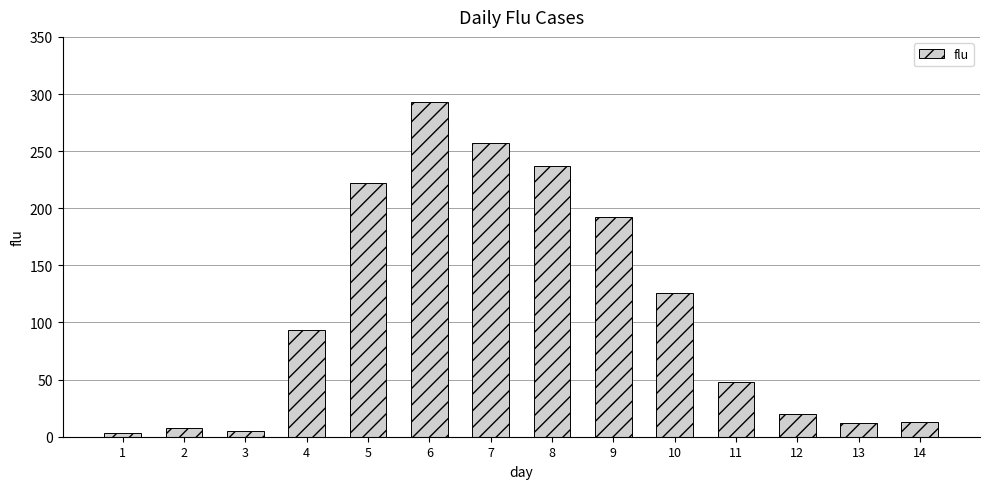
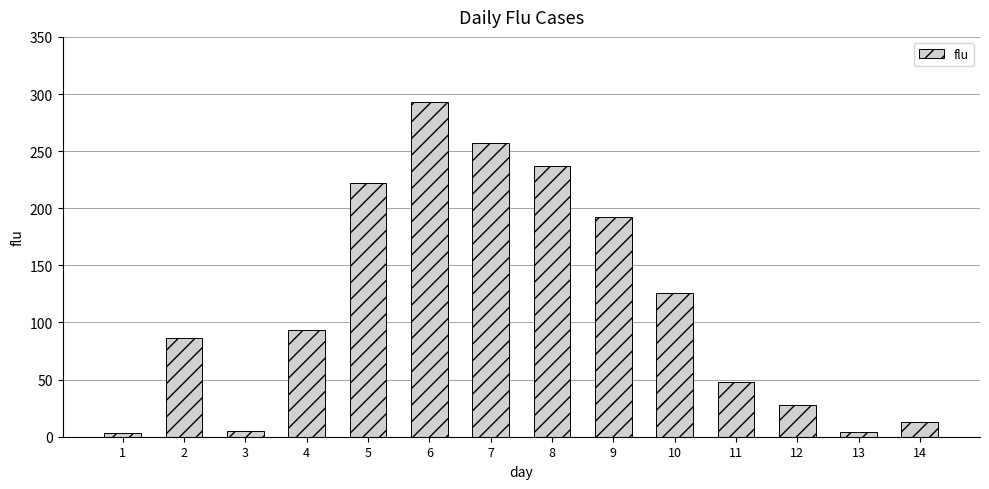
2: 8 -> 86
12: 20 -> 28
13: 12 -> 4
